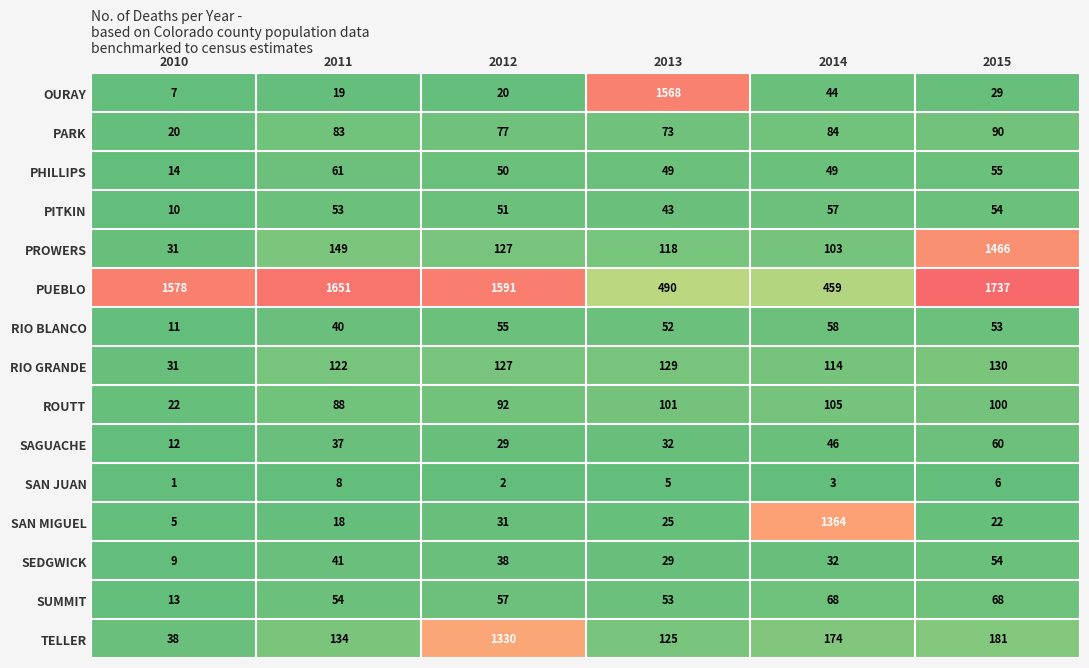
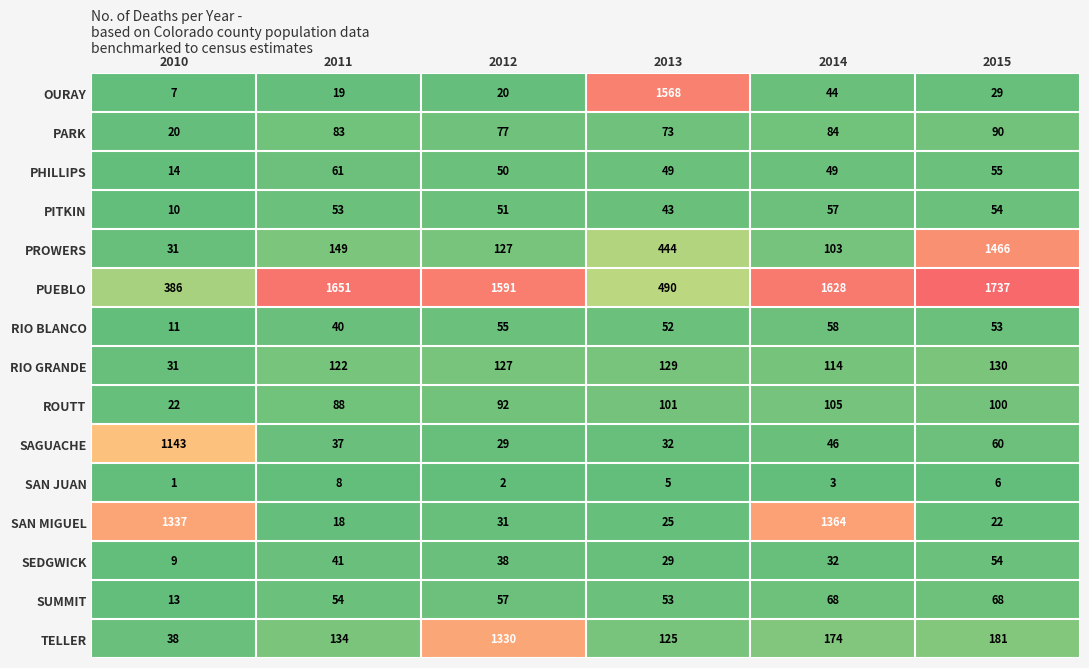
PROWERS, 2013: 118 -> 444
PUEBLO, 2010: 1578 -> 386
PUEBLO, 2014: 459 -> 1628
SAGUACHE, 2010: 12 -> 1143
SAN MIGUEL, 2010: 5 -> 1337
